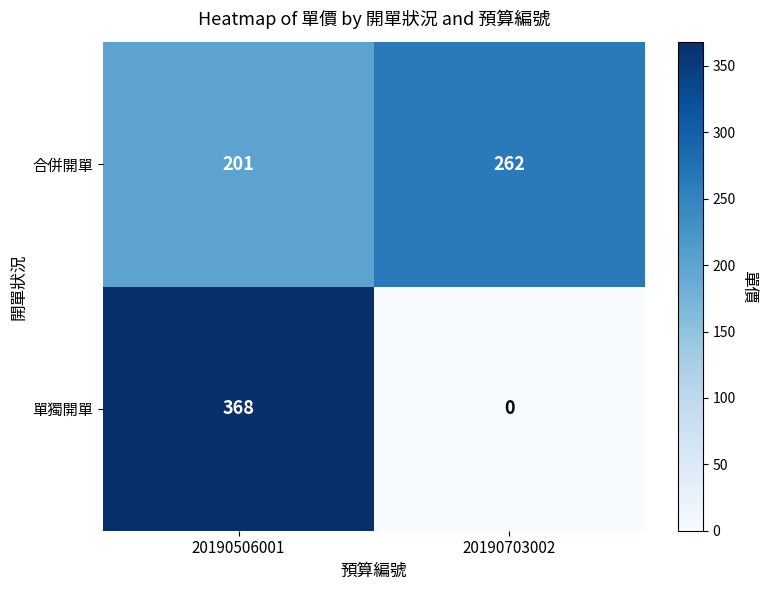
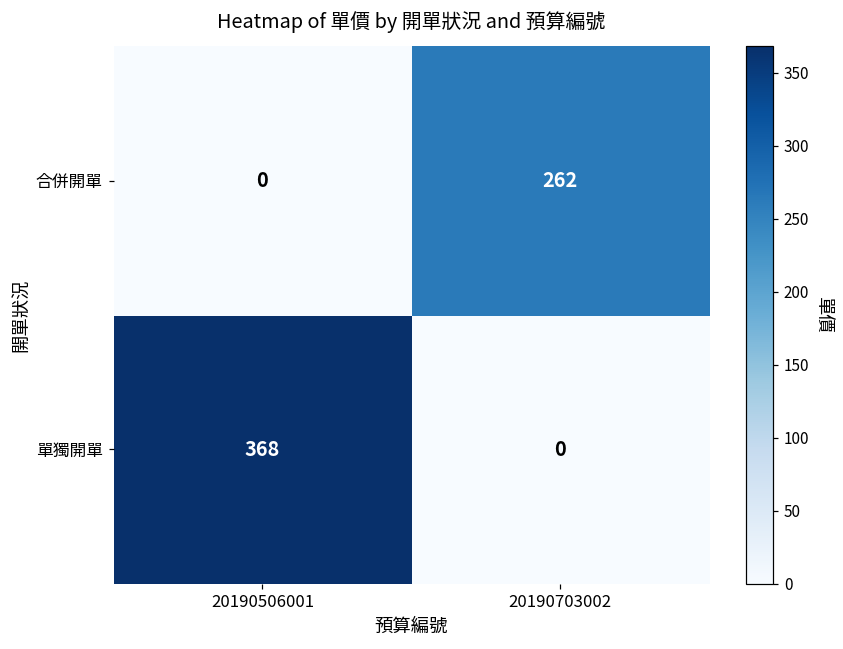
合併開單, 20190506001: 201 -> 0
